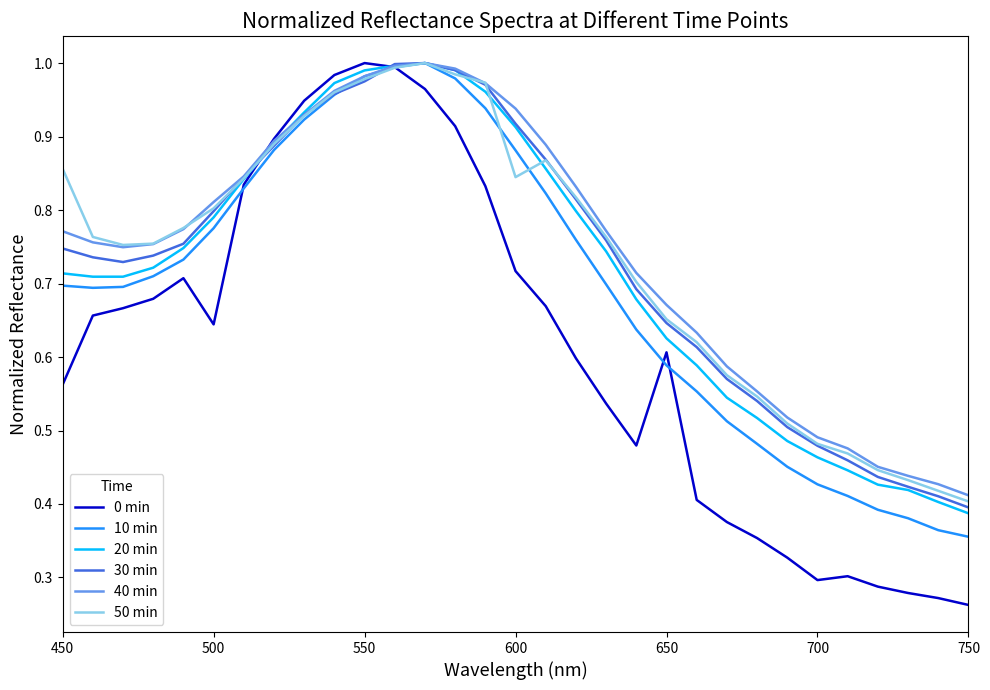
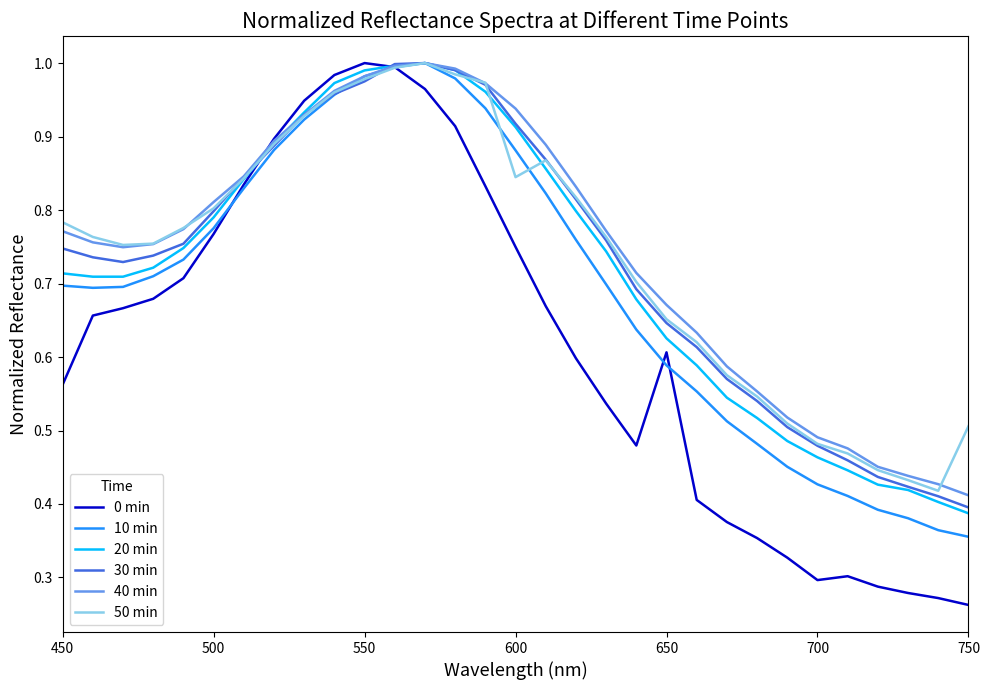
50 min, 450: 0.86 -> 0.78
0 min, 500: 0.64 -> 0.77
0 min, 600: 0.72 -> 0.75
50 min, 750: 0.40 -> 0.51
